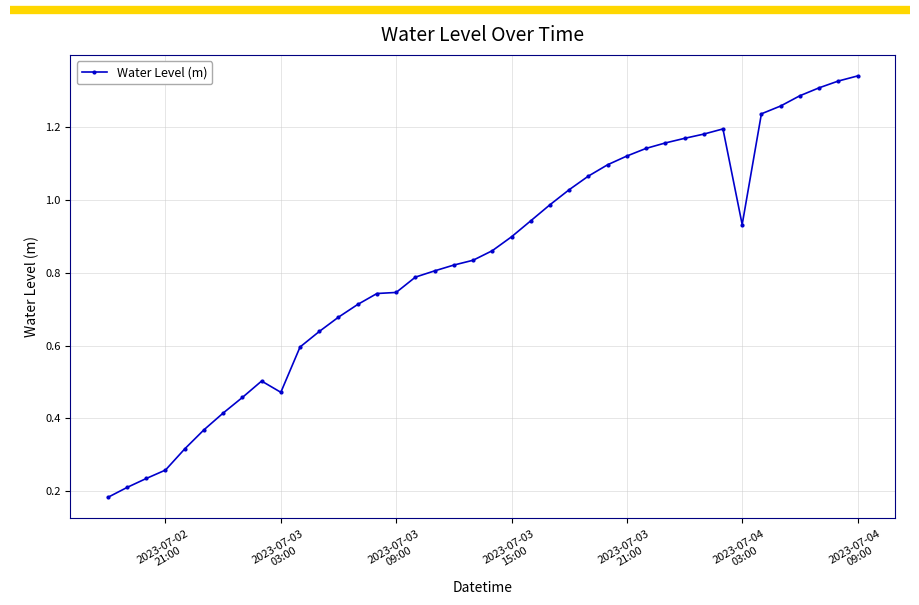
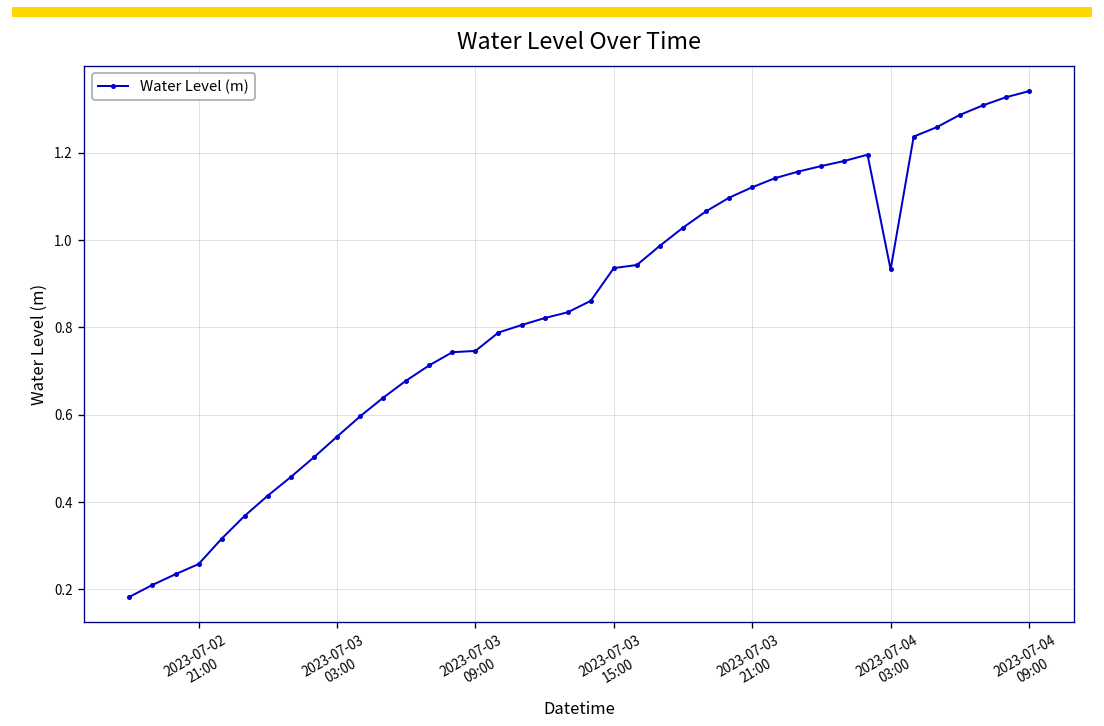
2023-07-03 03:00: 0.47 -> 0.55
2023-07-03 15:00: 0.90 -> 0.94
